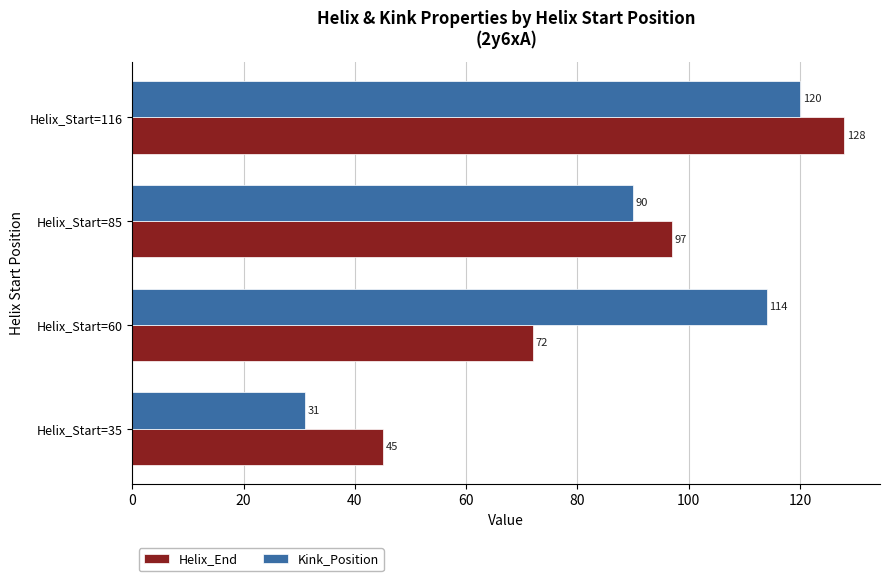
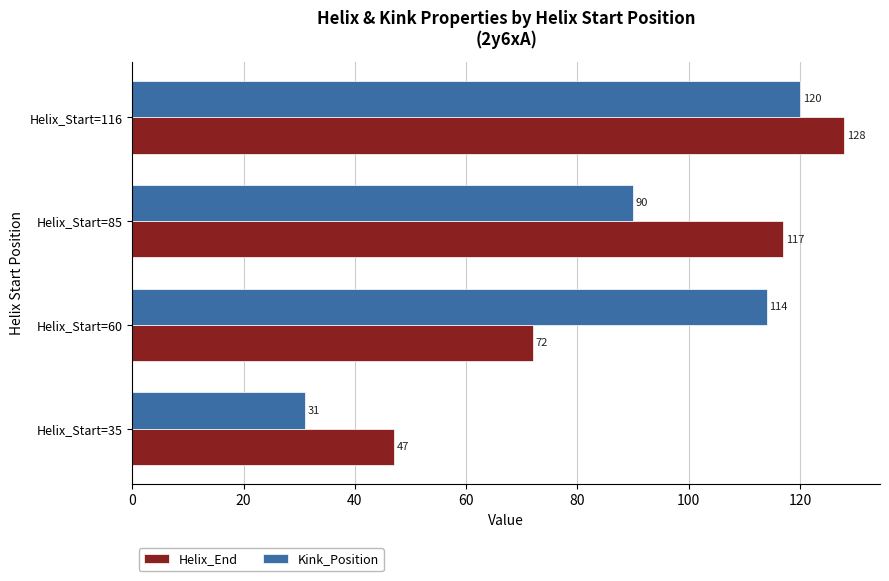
Helix_End, Helix_Start=85: 97 -> 117
Helix_End, Helix_Start=35: 45 -> 47
